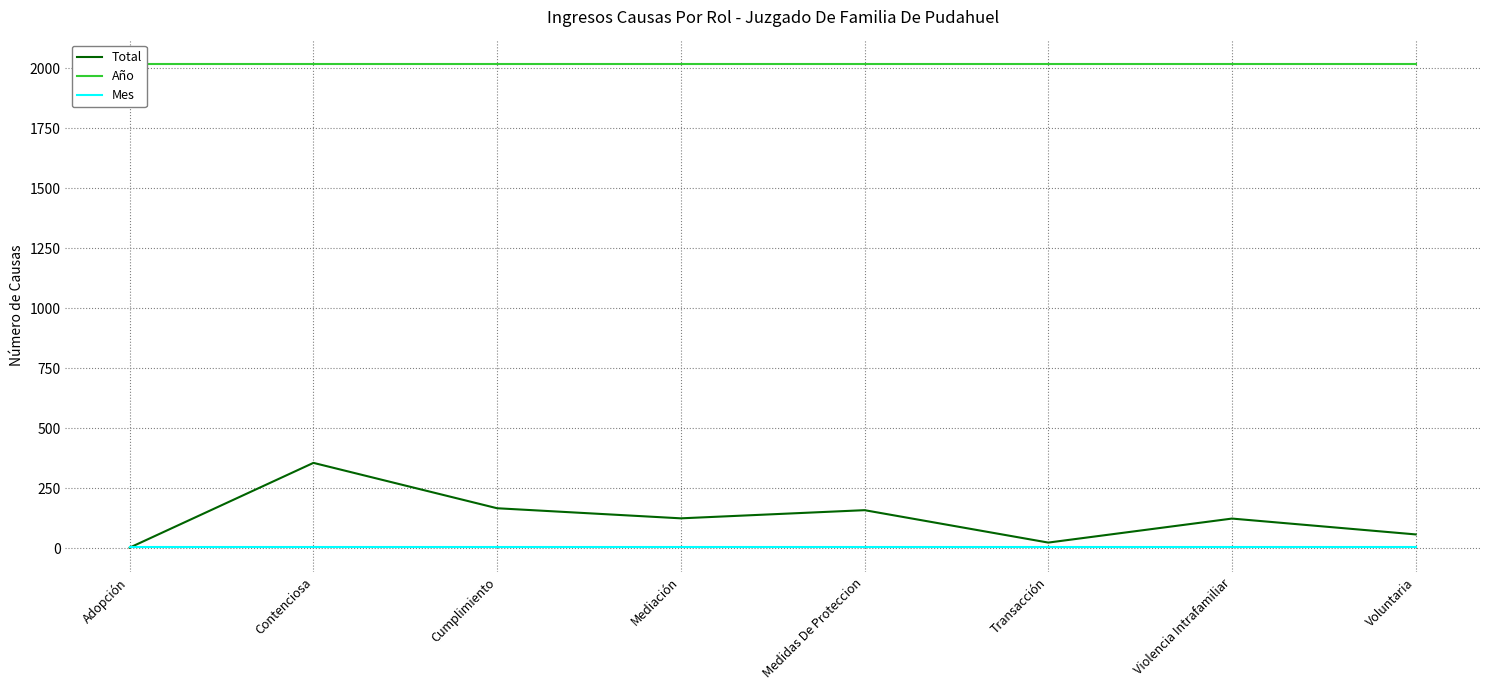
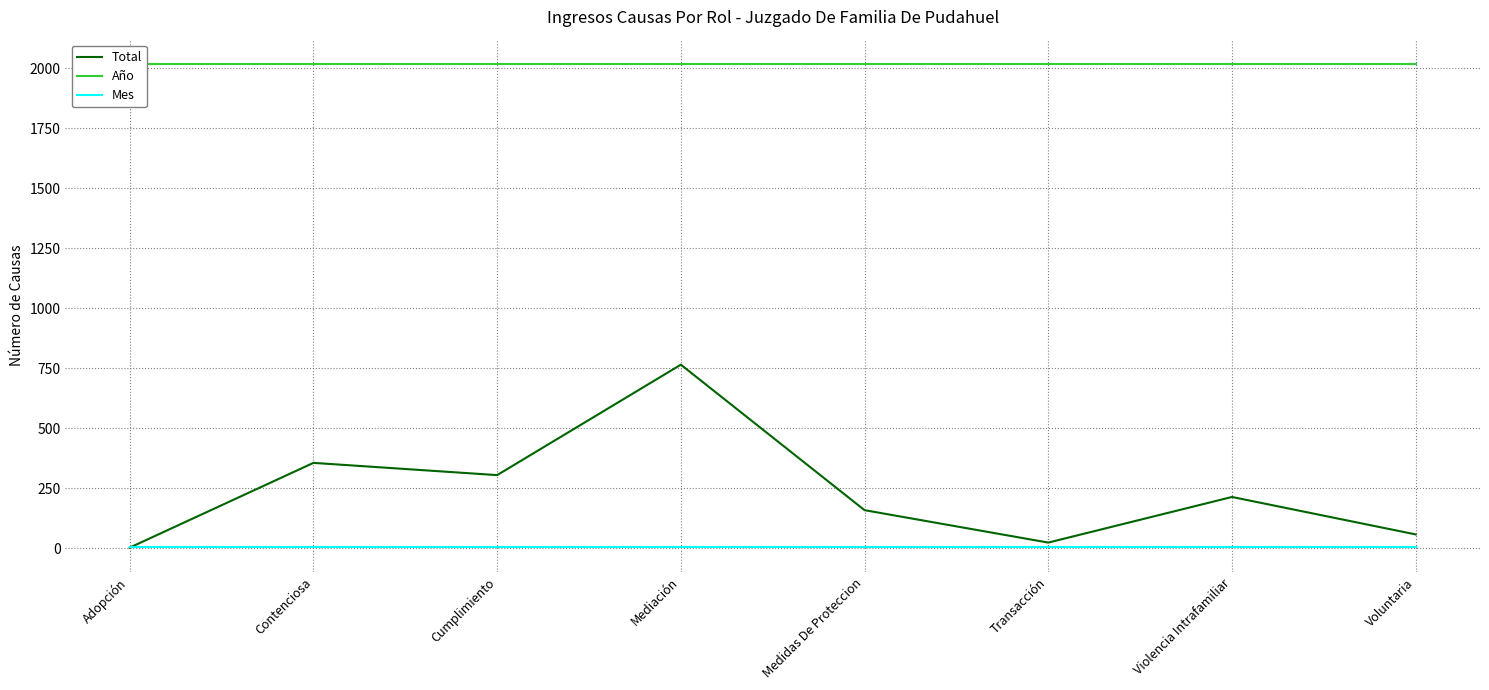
Total, Cumplimiento: 170 -> 310
Total, Mediación: 130 -> 770
Total, Violencia Intrafamiliar: 120 -> 210
